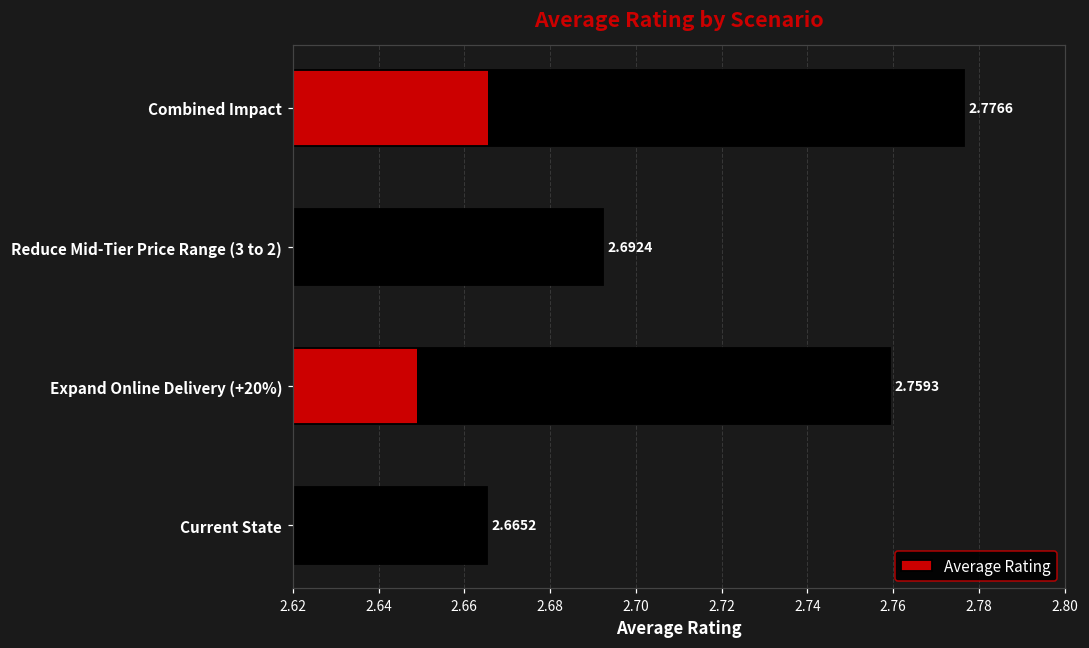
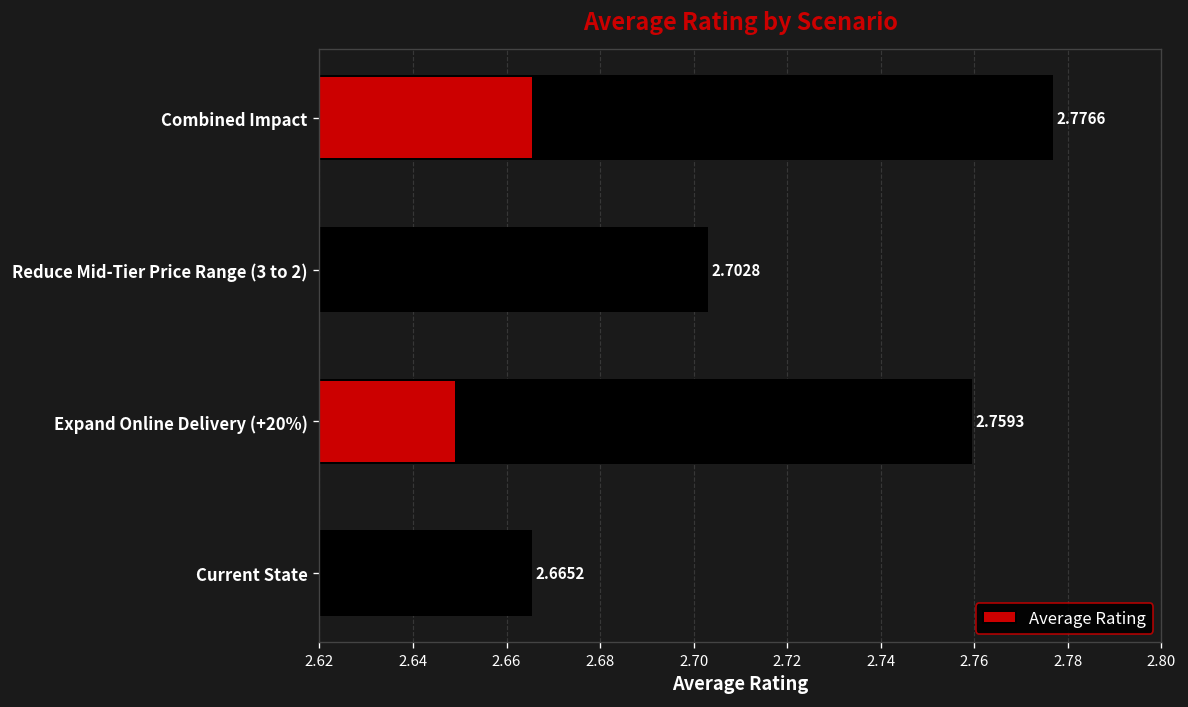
Average Rating, Reduce Mid-Tier Price Range (3 to 2): 2.6924 -> 2.7028
